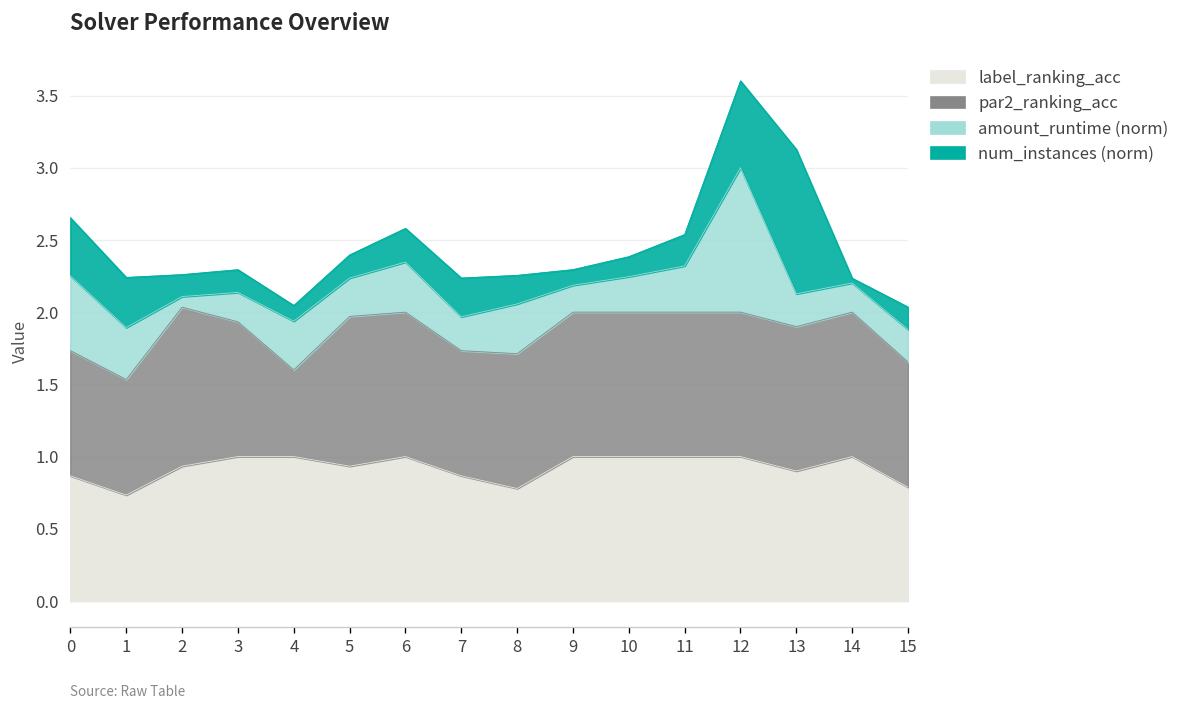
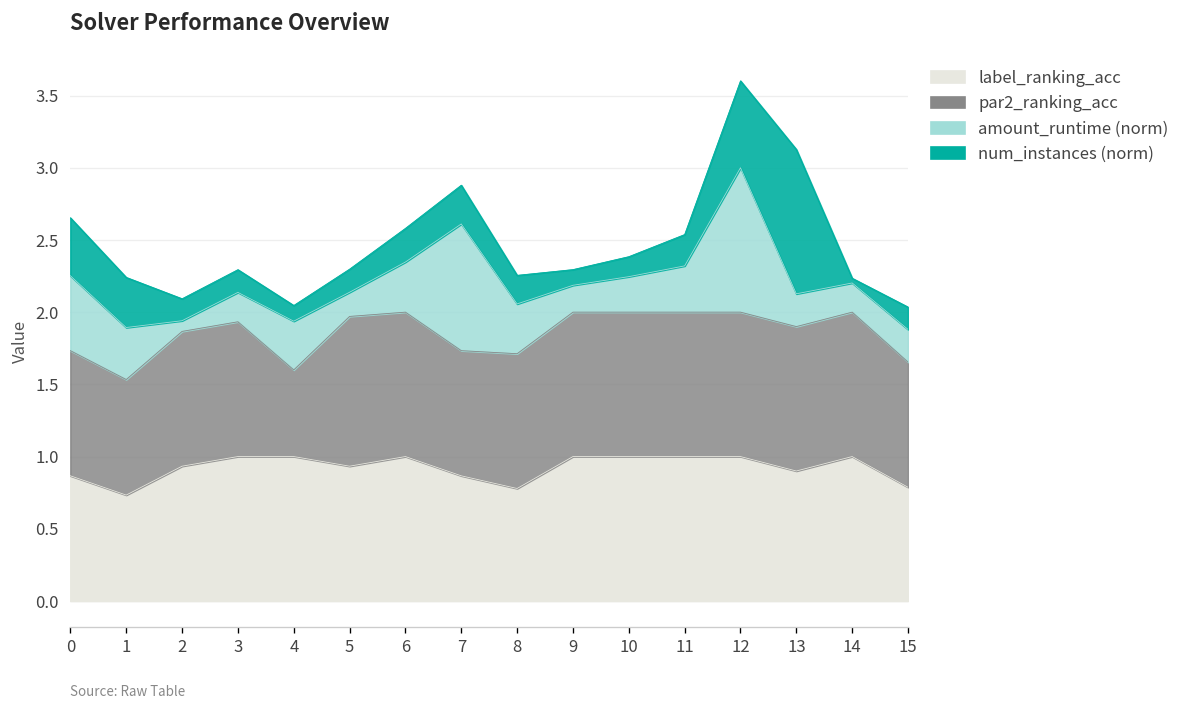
par2_ranking_acc, 2: 1.10 -> 0.93
amount_runtime (norm), 5: 0.27 -> 0.17
amount_runtime (norm), 7: 0.23 -> 0.88
